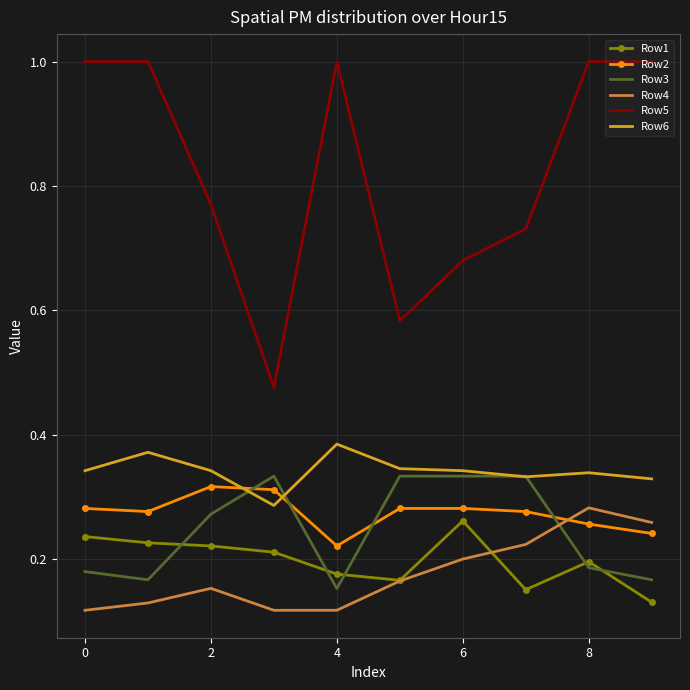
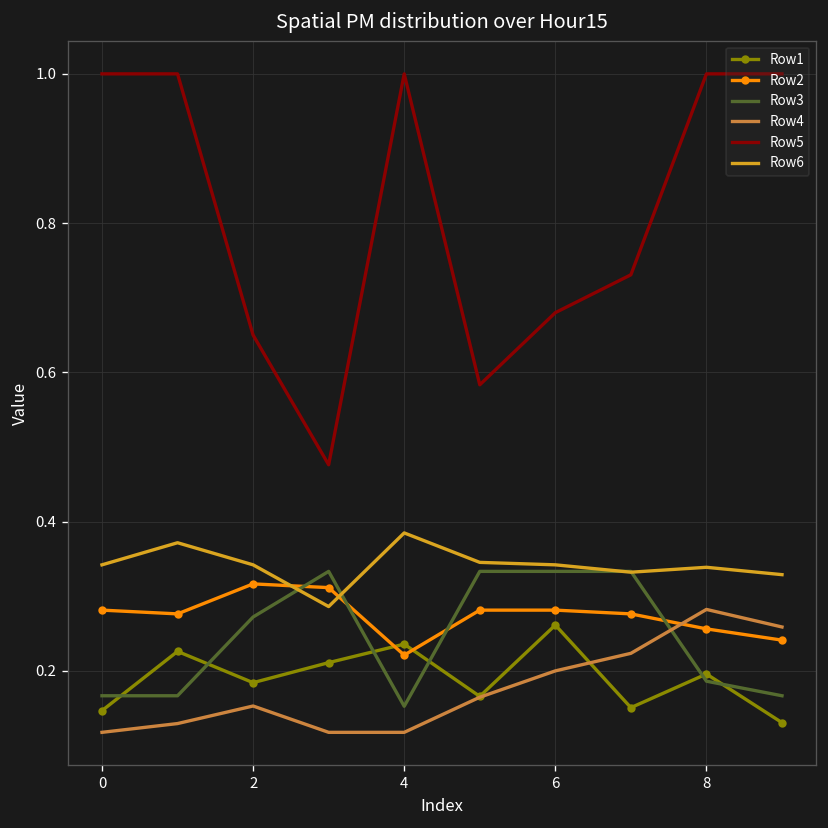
Row1, 0: 0.24 -> 0.15
Row3, 0: 0.18 -> 0.17
Row1, 2: 0.22 -> 0.18
Row5, 2: 0.77 -> 0.65
Row1, 4: 0.18 -> 0.24
